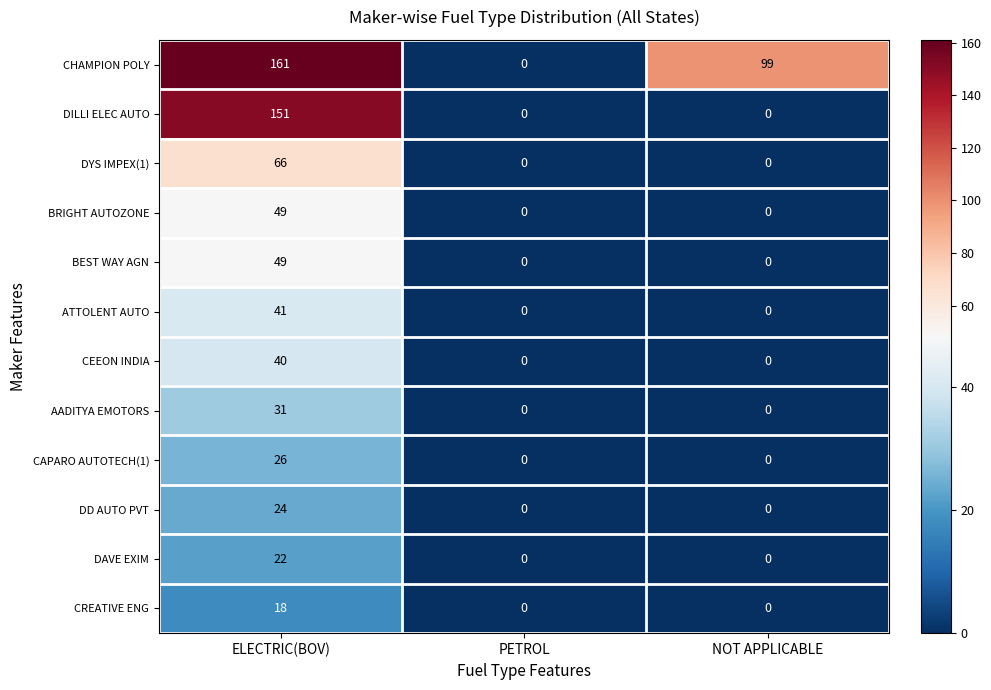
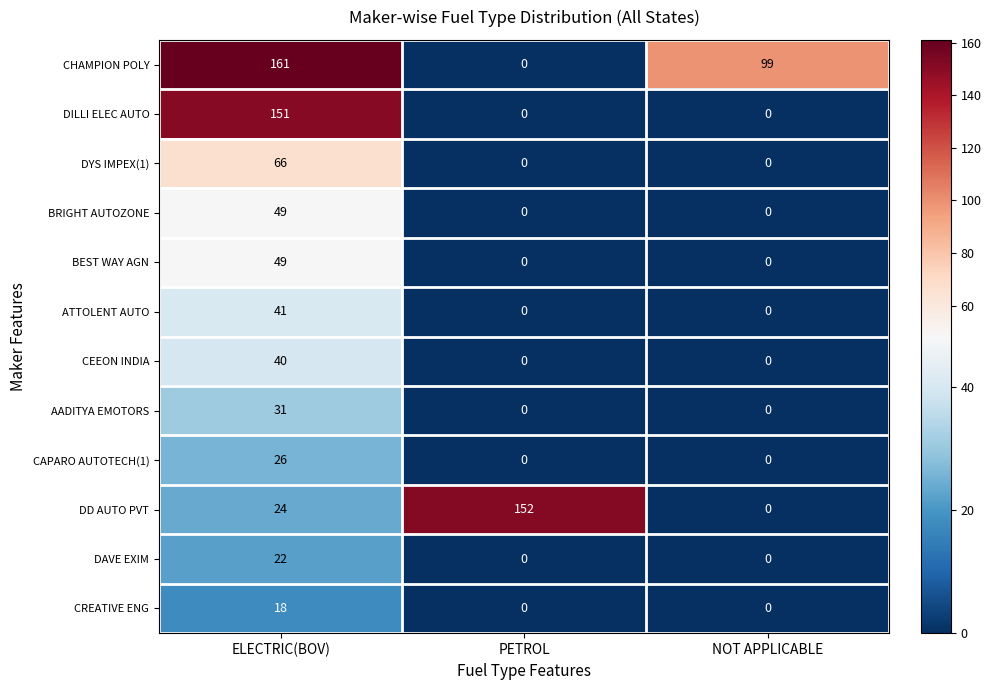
DD AUTO PVT, PETROL: 0 -> 152
